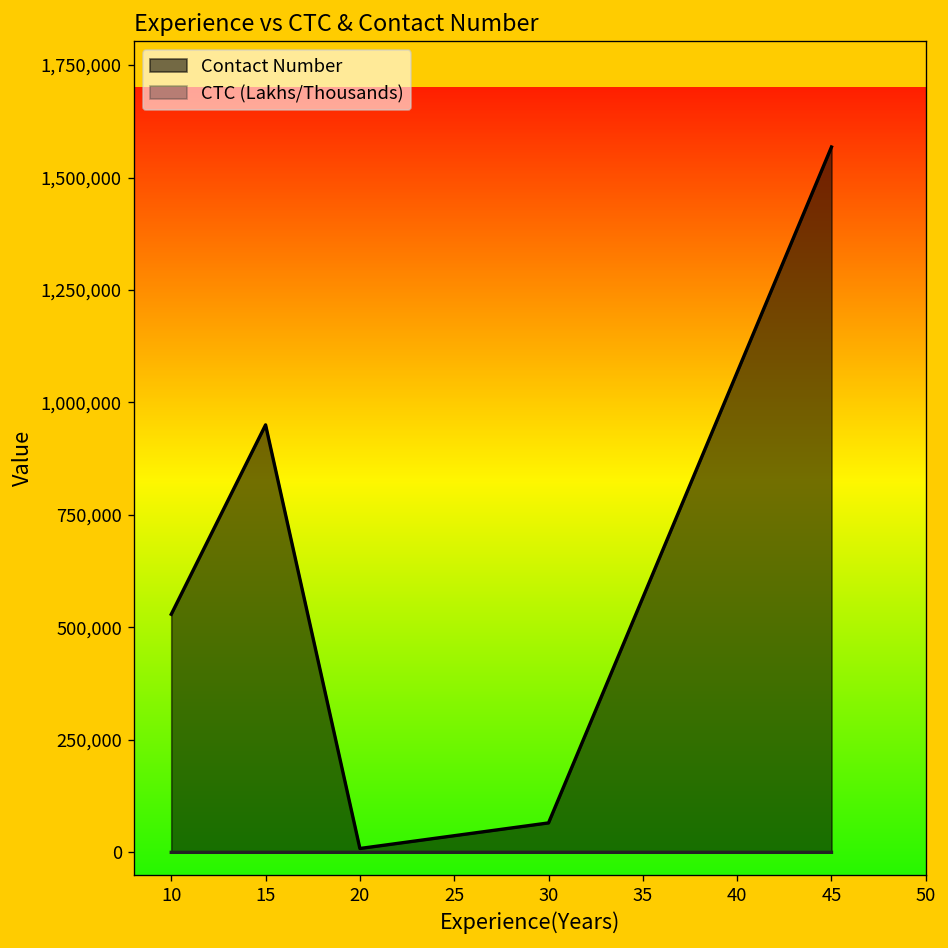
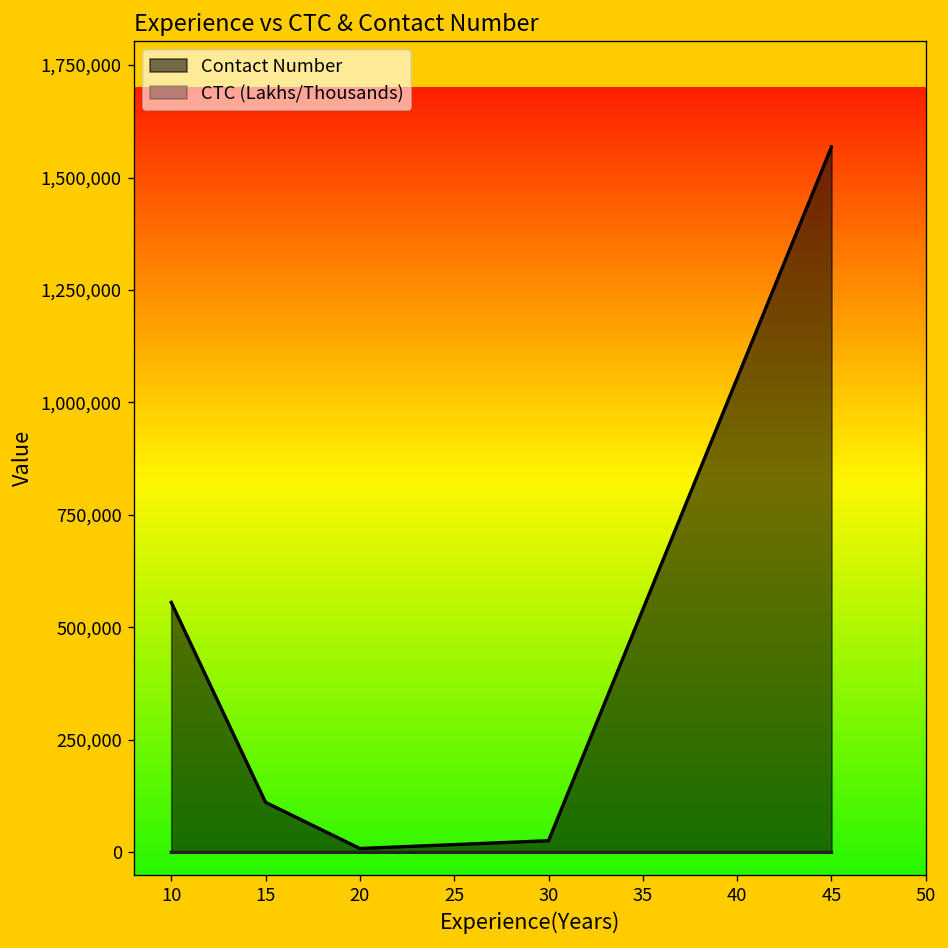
Contact Number, 10: 530,000 -> 560,000
Contact Number, 15: 950,000 -> 110,000
Contact Number, 30: 70,000 -> 30,000
